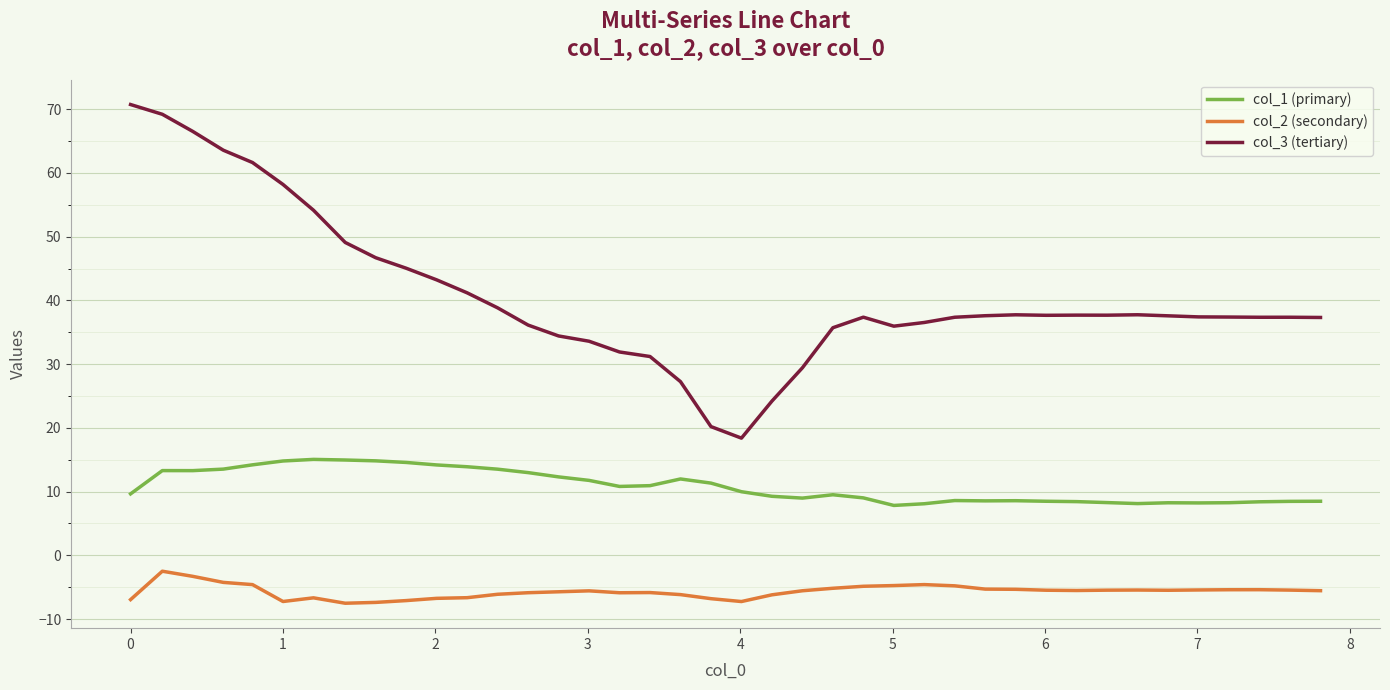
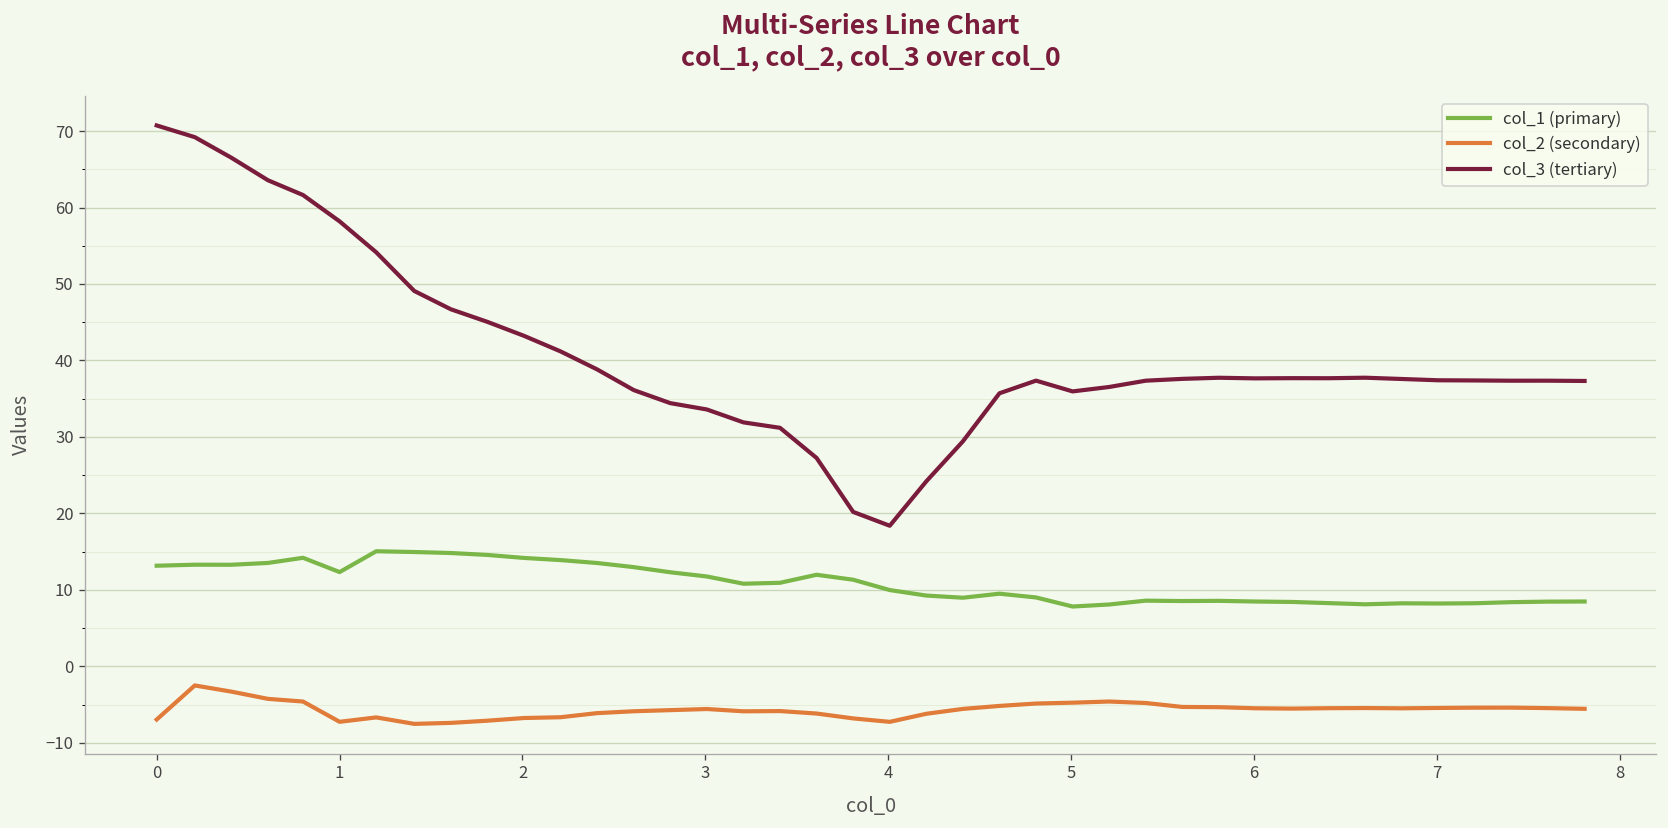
col_1 (primary), 0: 10 -> 13
col_1 (primary), 1: 15 -> 12
